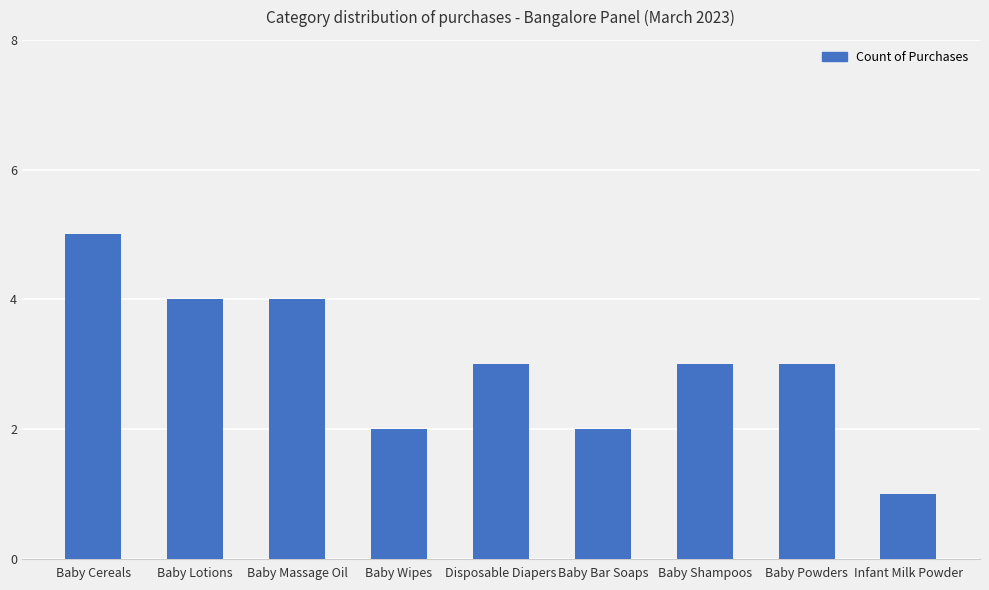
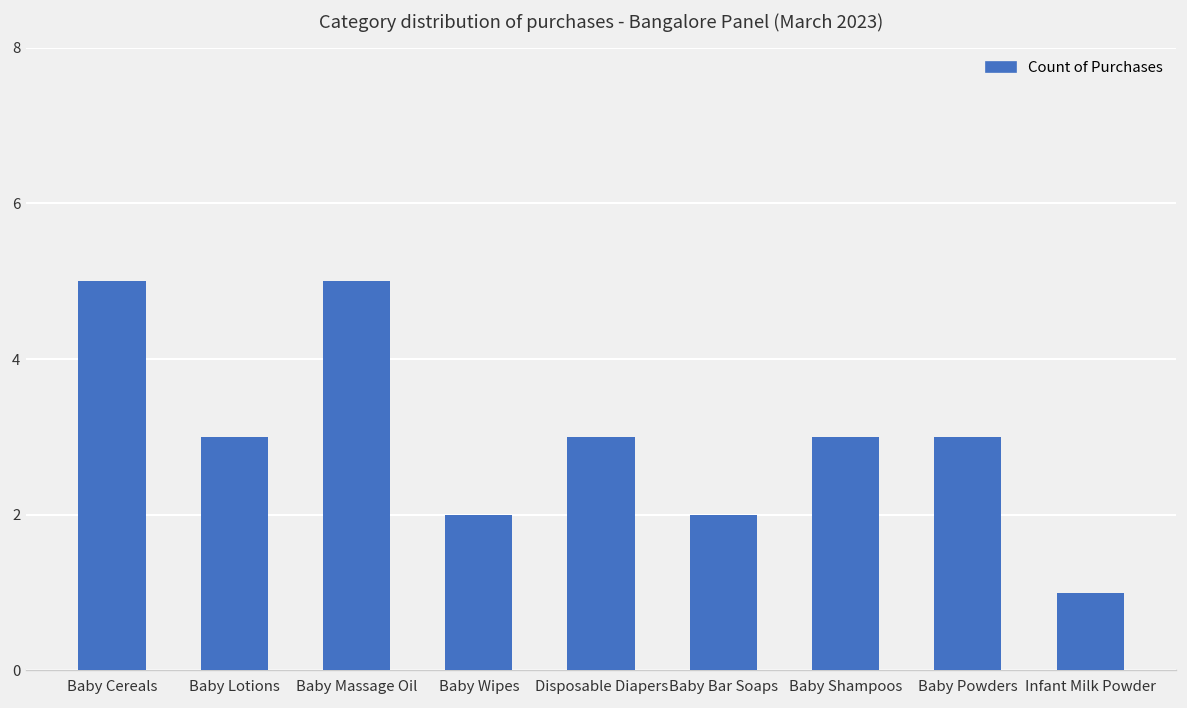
Baby Lotions: 4 -> 3
Baby Massage Oil: 4 -> 5
